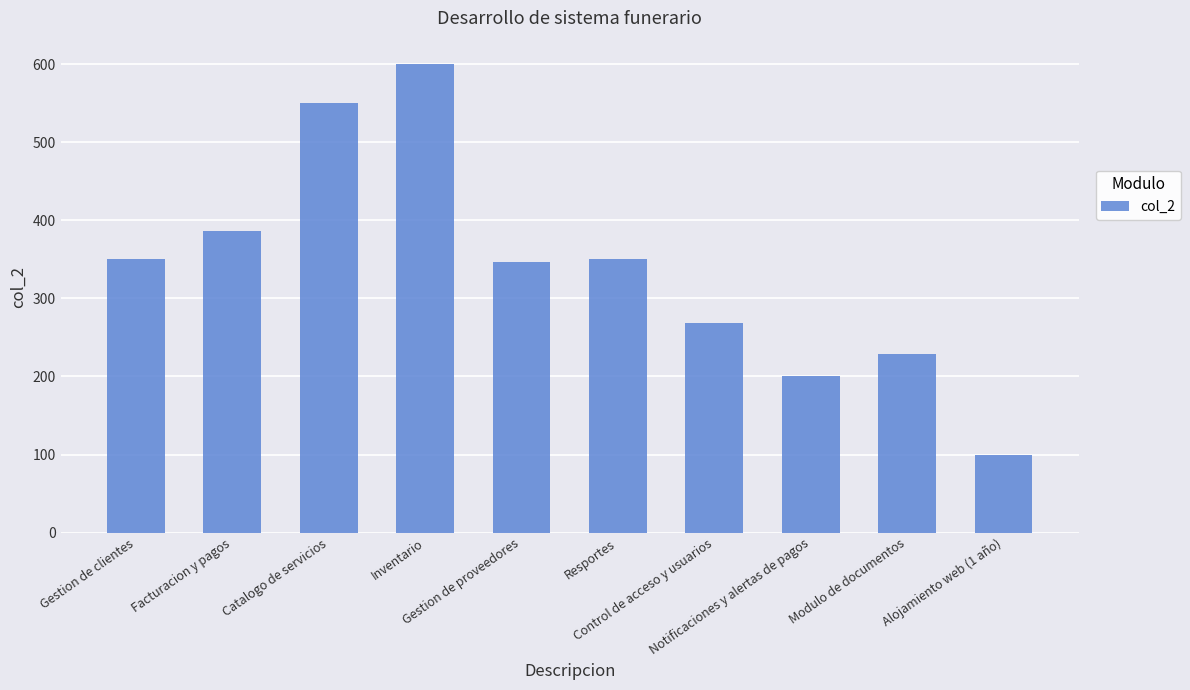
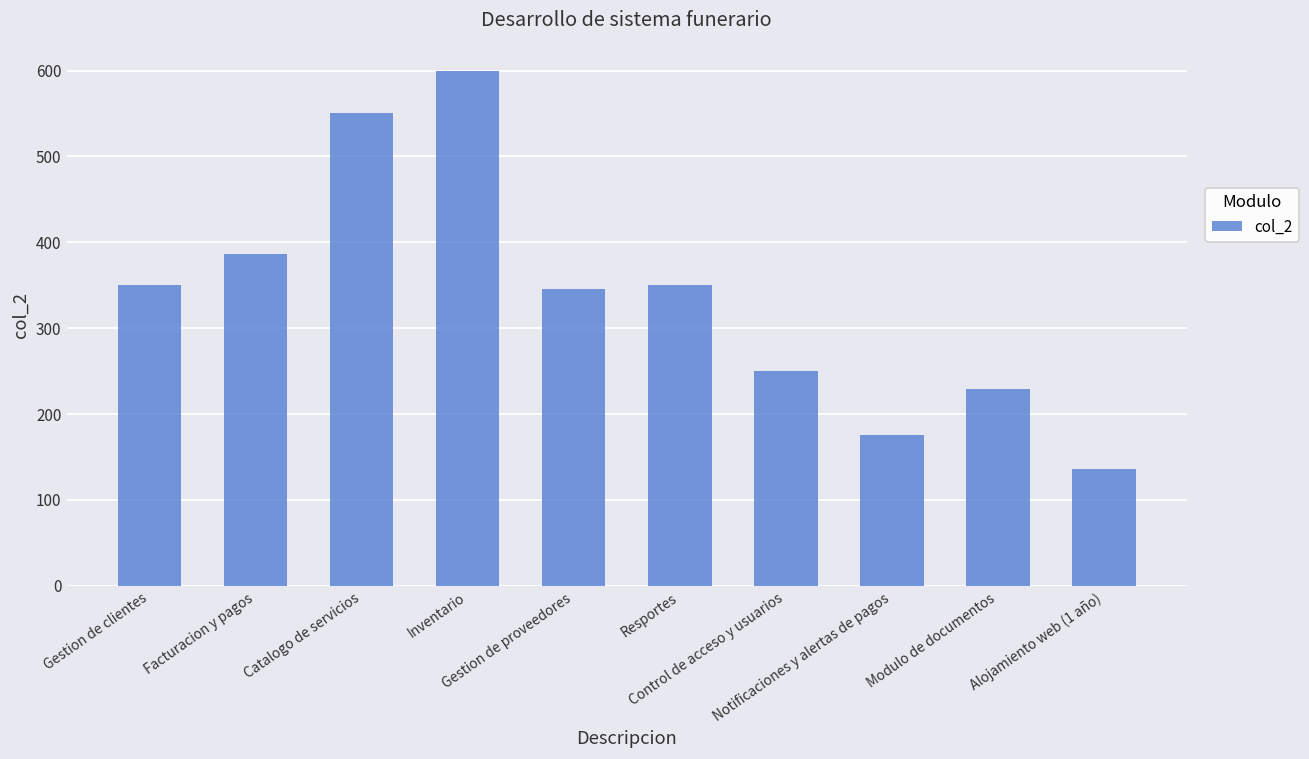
Control de acceso y usuarios: 270 -> 250
Notificaciones y alertas de pagos: 200 -> 180
Alojamiento web (1 año): 100 -> 140
